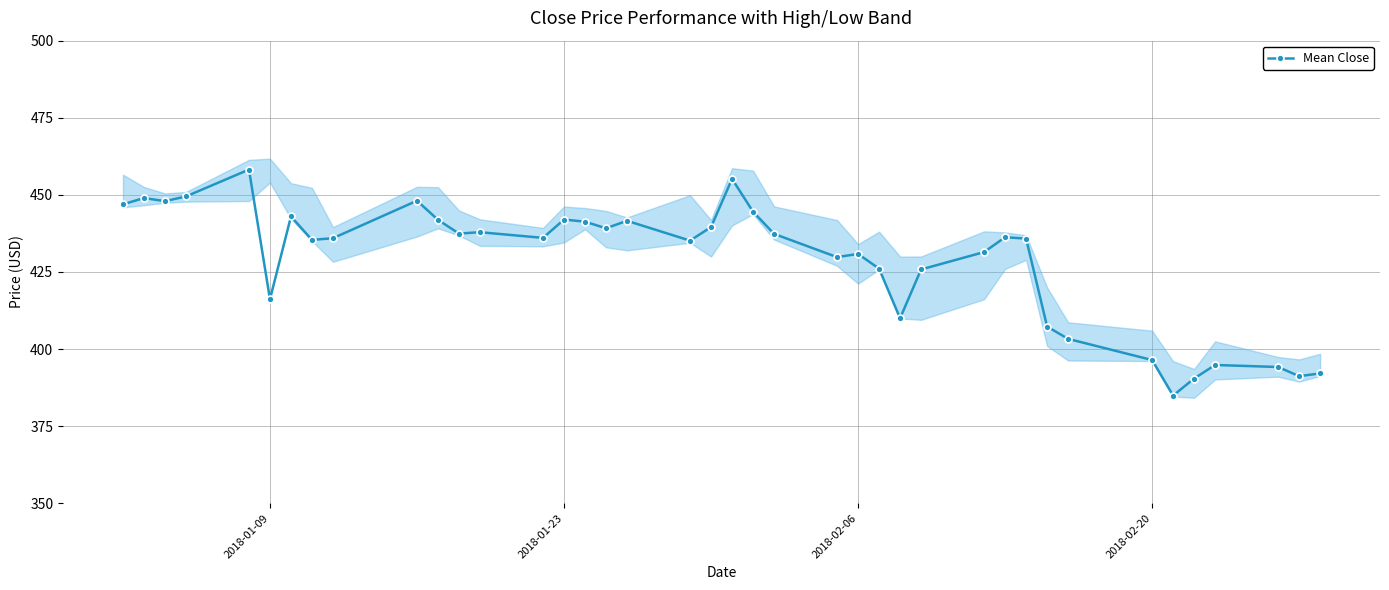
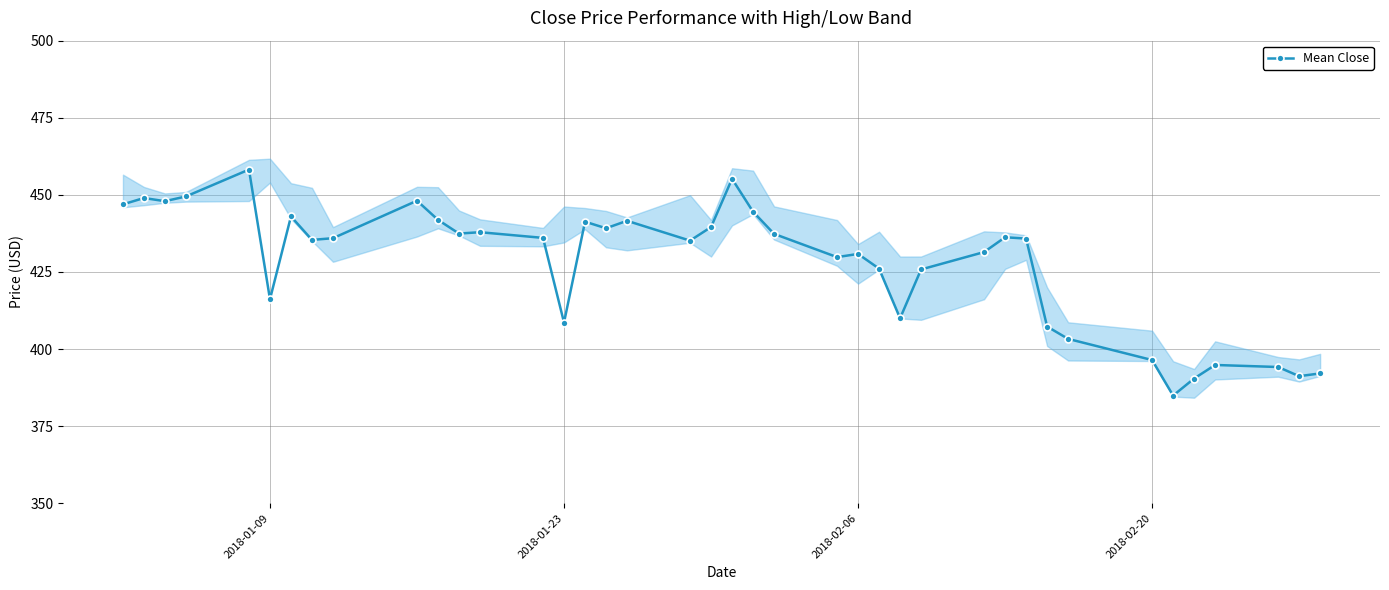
Mean Close, 2018-01-23: 442 -> 409
